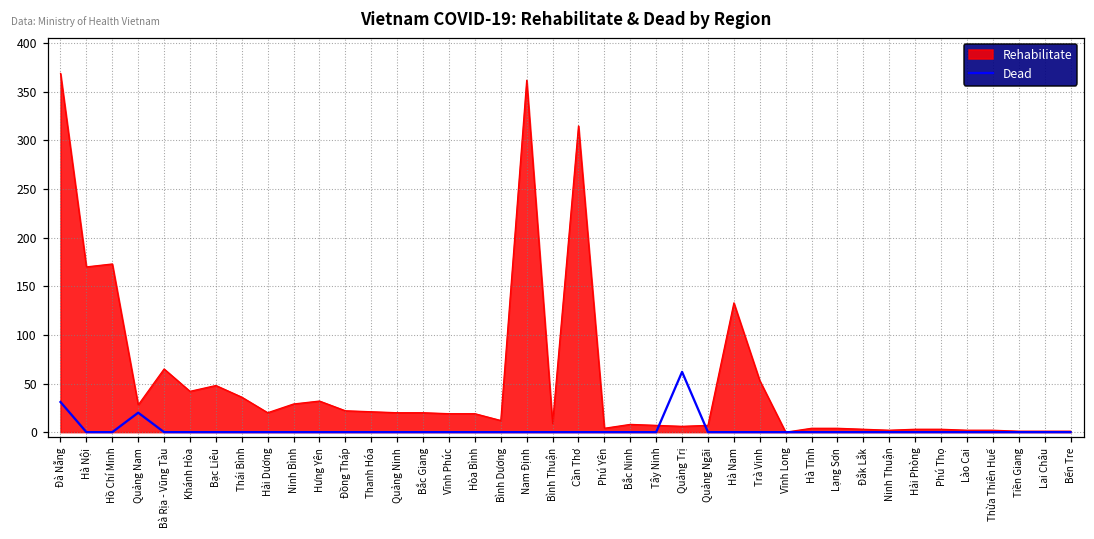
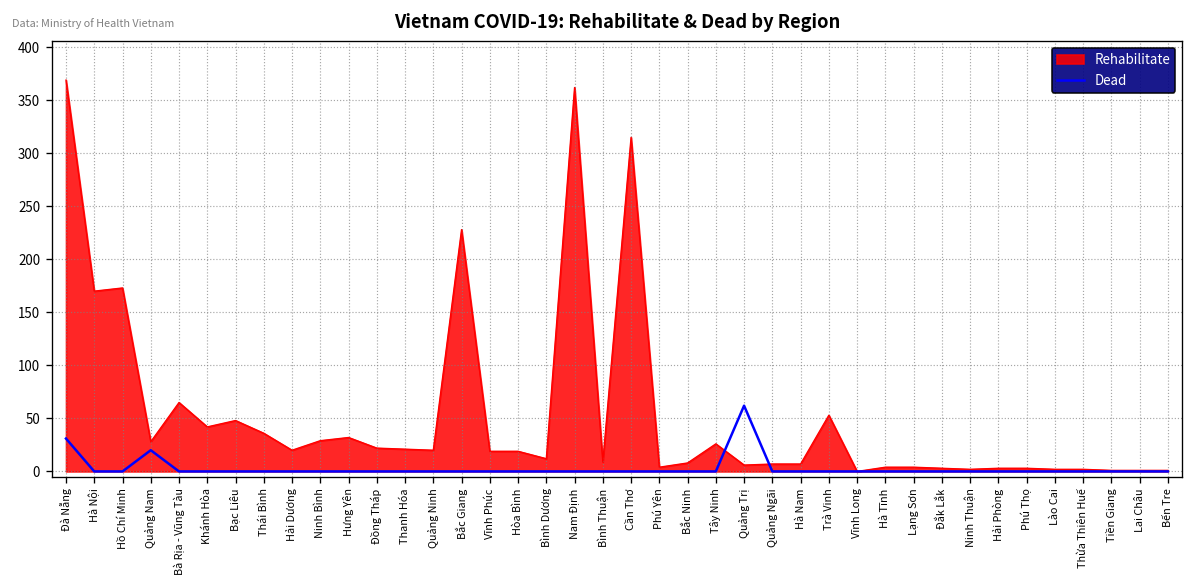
Rehabilitate, Bắc Giang: 20 -> 230
Rehabilitate, Tây Ninh: 10 -> 30
Rehabilitate, Hà Nam: 130 -> 10
